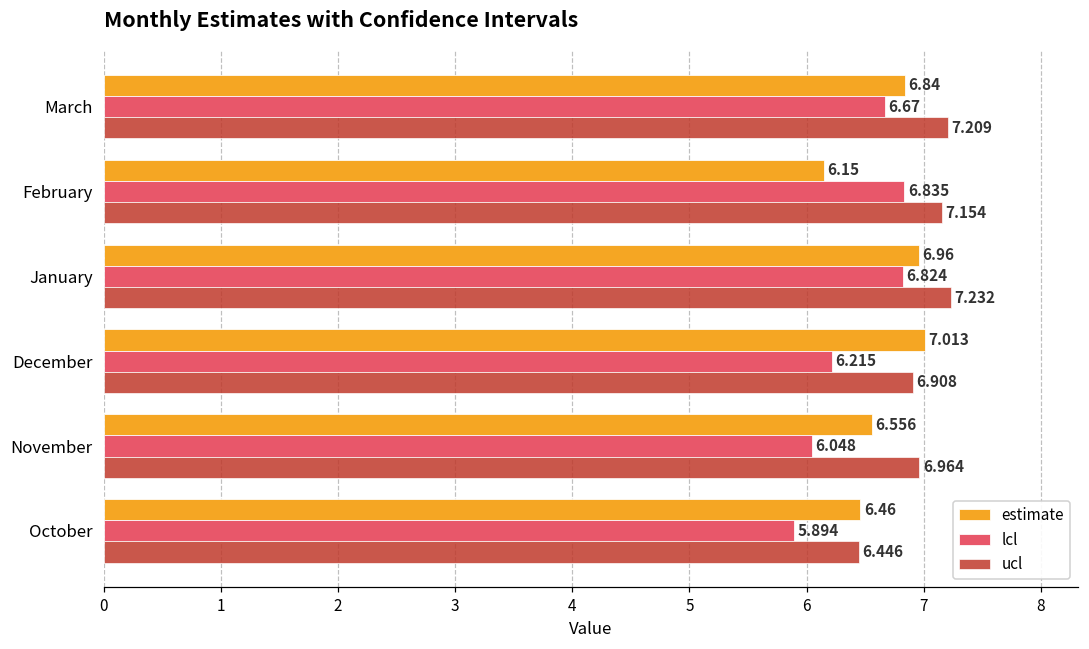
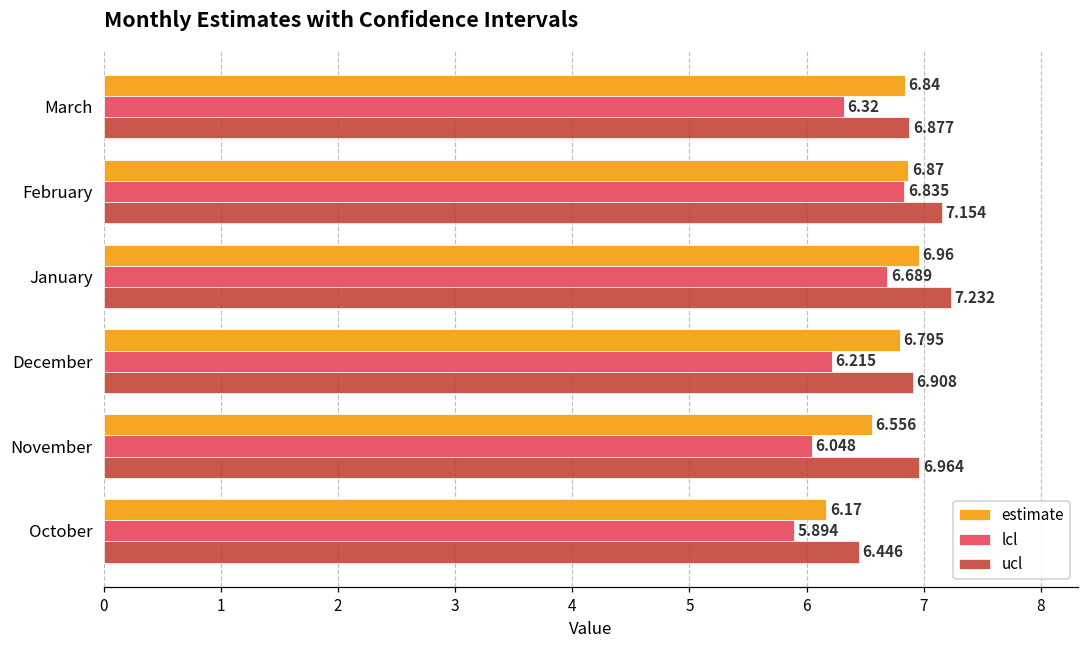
lcl, March: 6.67 -> 6.32
ucl, March: 7.209 -> 6.877
estimate, February: 6.15 -> 6.87
lcl, January: 6.824 -> 6.689
estimate, December: 7.013 -> 6.795
estimate, October: 6.46 -> 6.17
